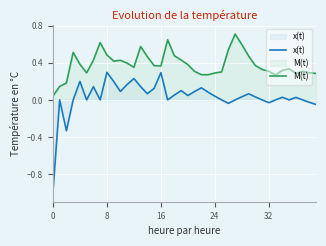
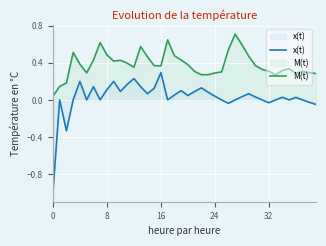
x(t), 8: 0.3 -> 0.1
